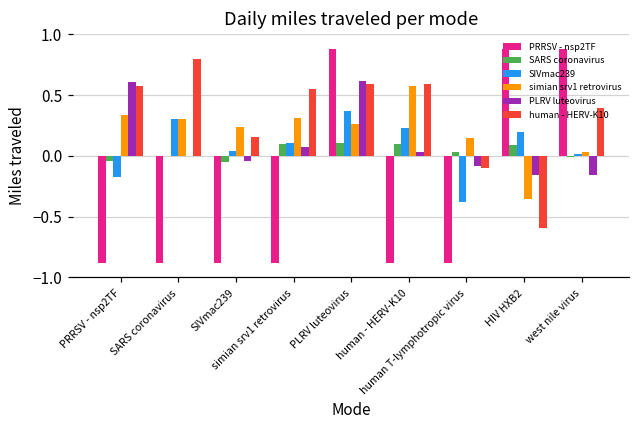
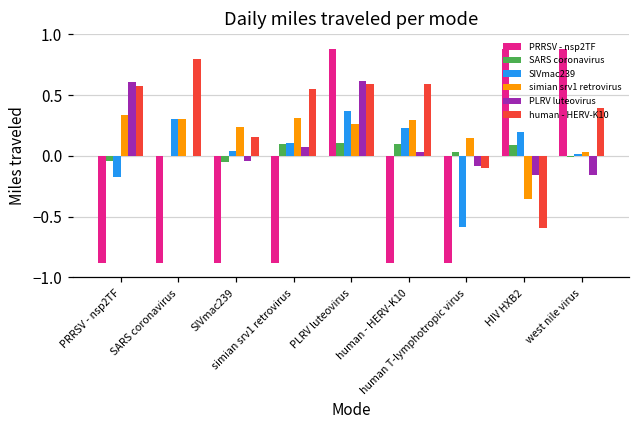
simian srv1 retrovirus, human - HERV-K10: 0.58 -> 0.30
SIVmac239, human T-lymphotropic virus: -0.38 -> -0.59
